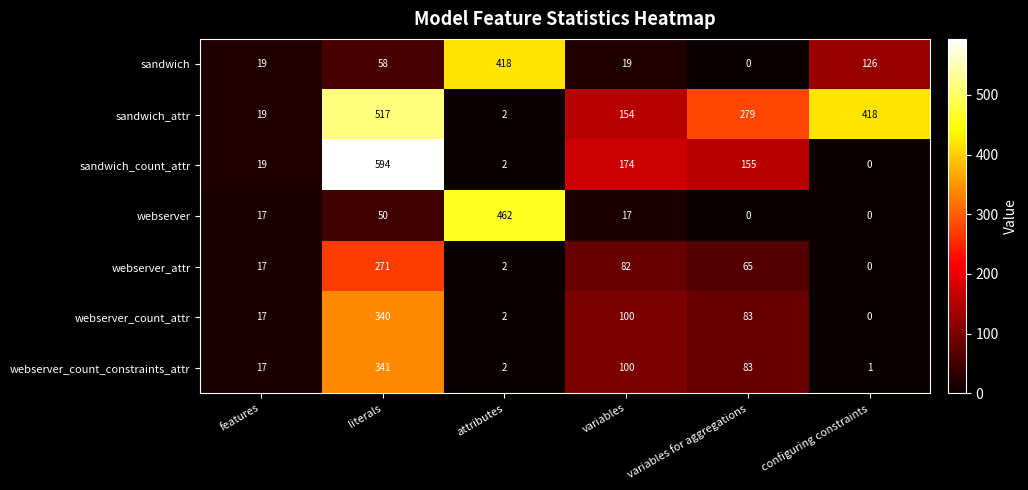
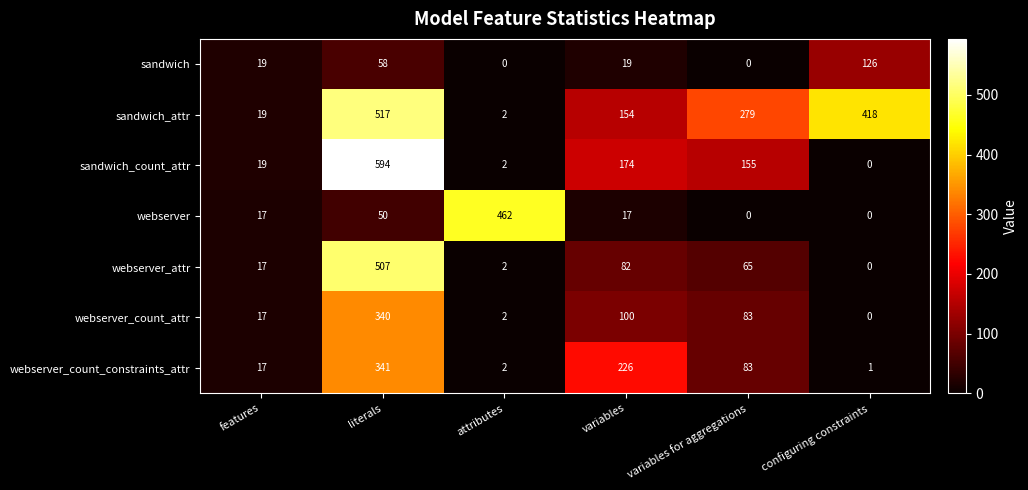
sandwich, attributes: 418 -> 0
webserver_attr, literals: 271 -> 507
webserver_count_constraints_attr, variables: 100 -> 226
